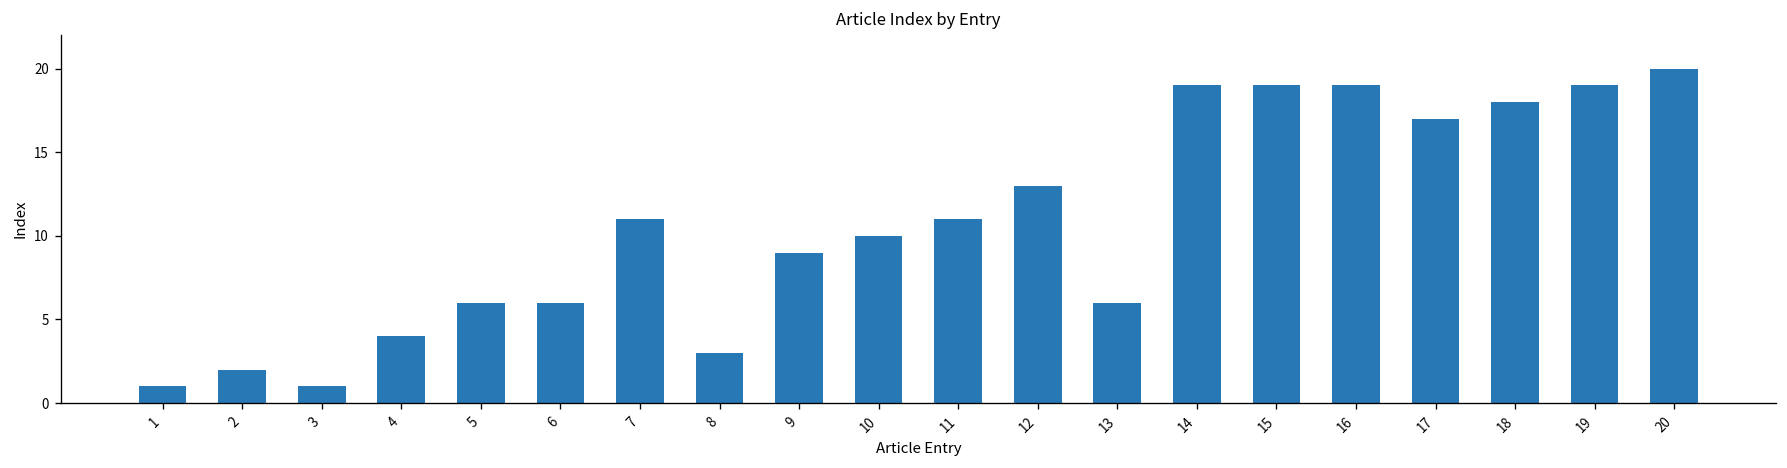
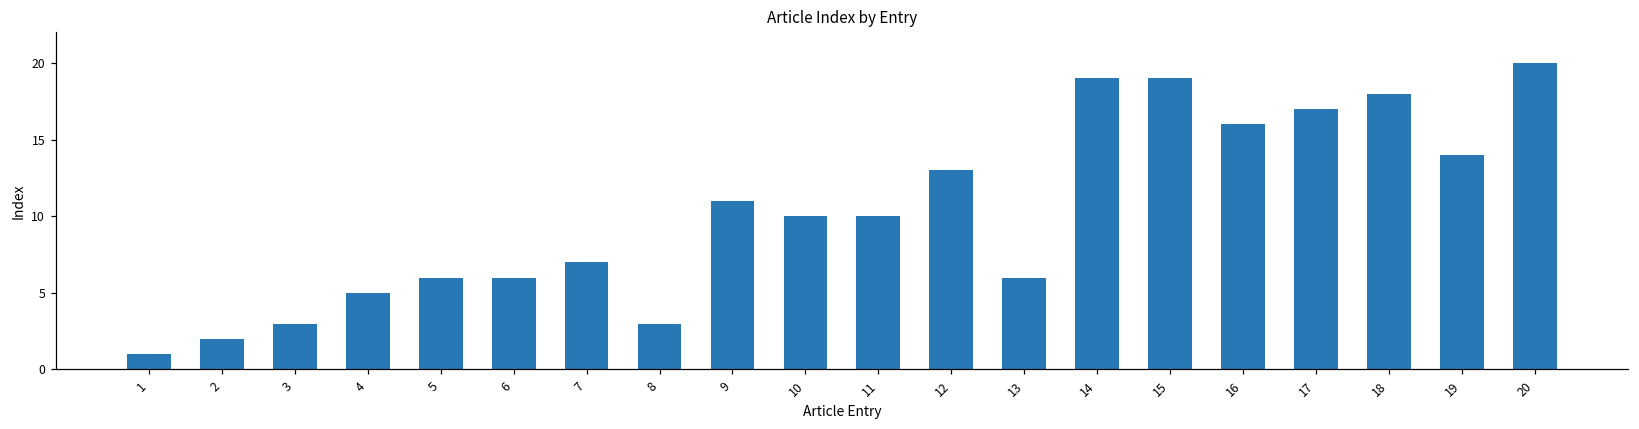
3: 1 -> 3
4: 4 -> 5
7: 11 -> 7
9: 9 -> 11
11: 11 -> 10
16: 19 -> 16
19: 19 -> 14
